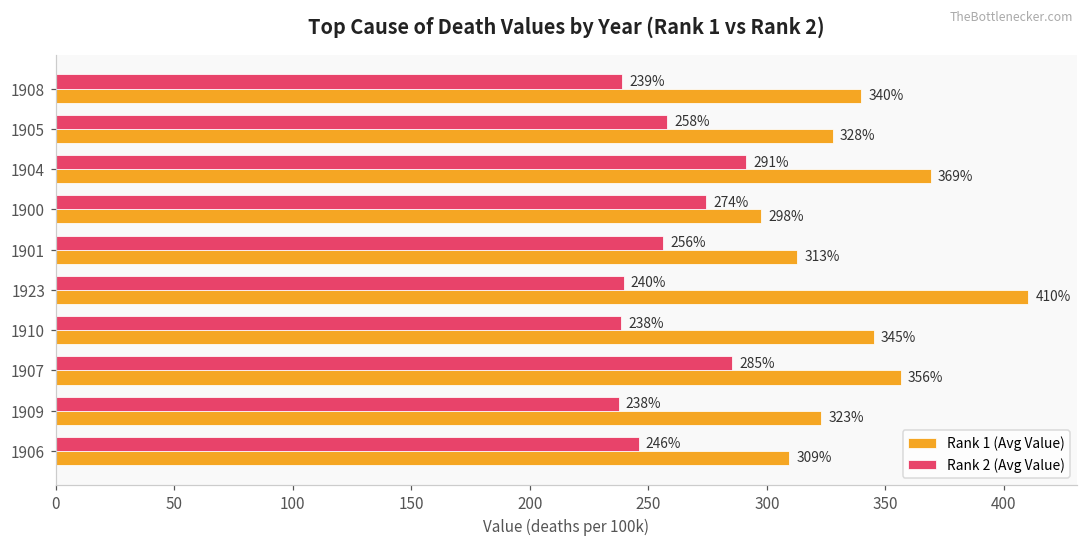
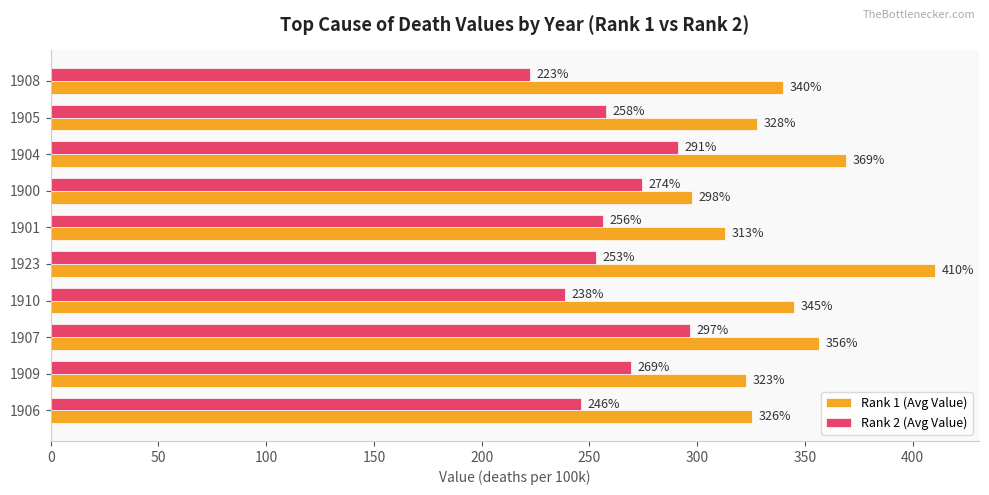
Rank 2 (Avg Value), 1908: 239% -> 223%
Rank 2 (Avg Value), 1923: 240% -> 253%
Rank 2 (Avg Value), 1907: 285% -> 297%
Rank 2 (Avg Value), 1909: 238% -> 269%
Rank 1 (Avg Value), 1906: 309% -> 326%
